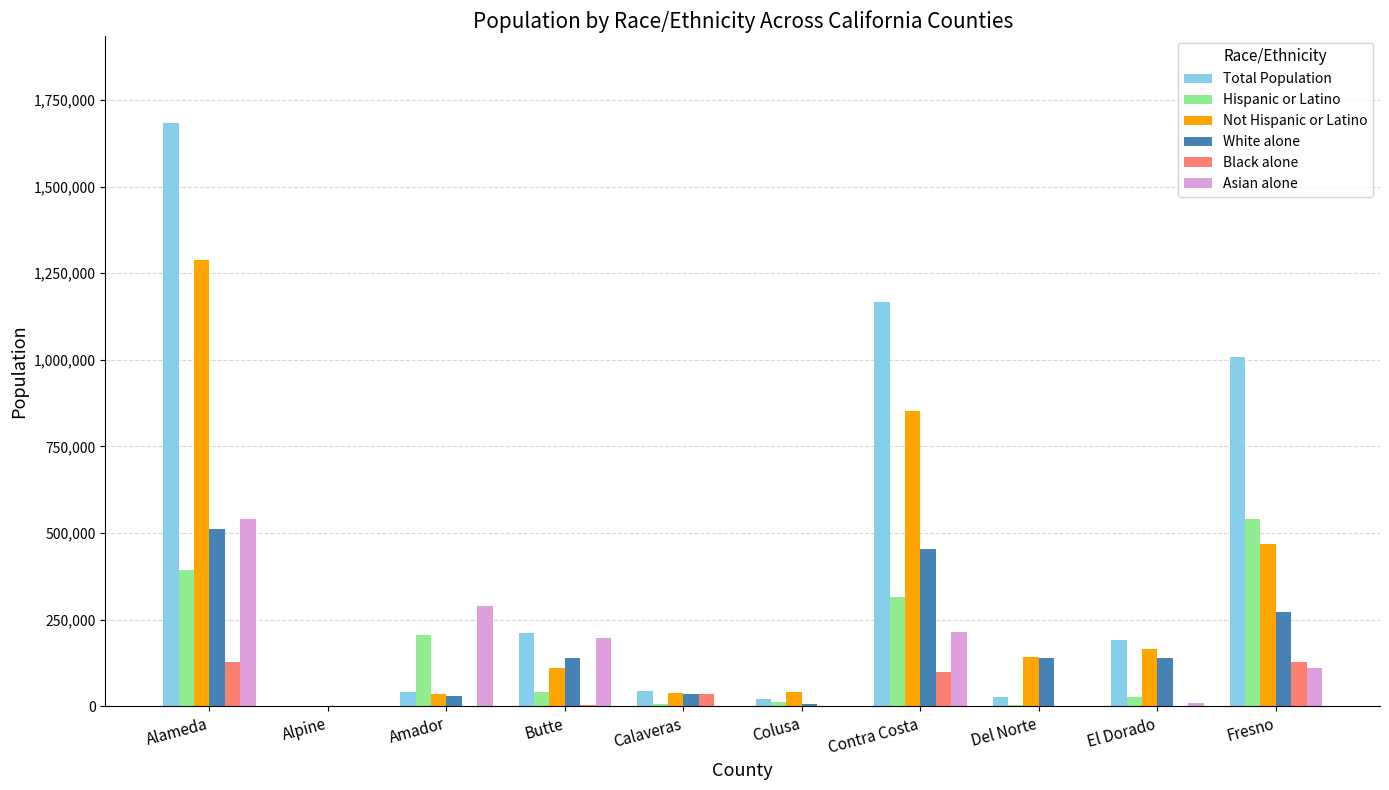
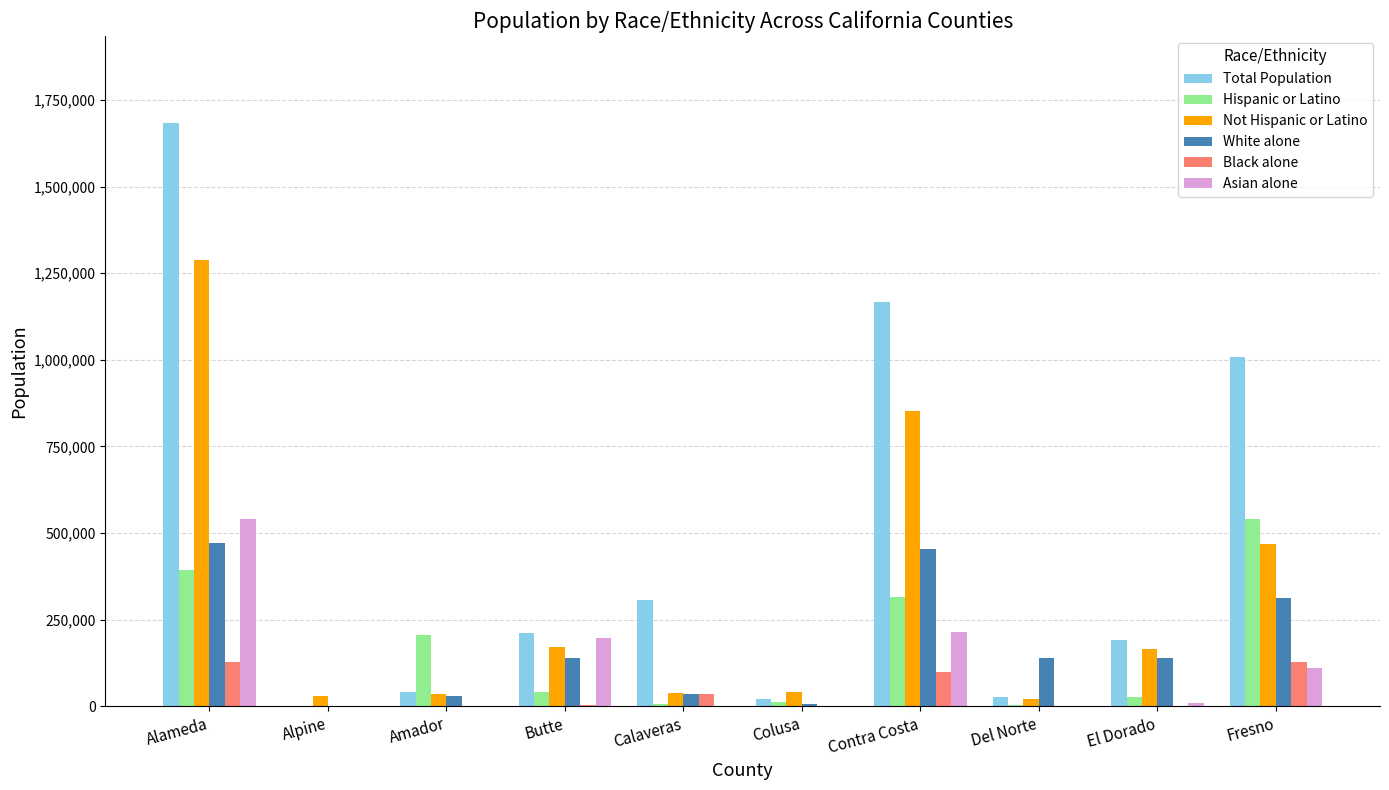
White alone, Alameda: 510,000 -> 470,000
Not Hispanic or Latino, Alpine: 0 -> 30,000
Asian alone, Amador: 290,000 -> 0
Not Hispanic or Latino, Butte: 110,000 -> 170,000
Total Population, Calaveras: 50,000 -> 310,000
Not Hispanic or Latino, Del Norte: 140,000 -> 20,000
White alone, Fresno: 270,000 -> 310,000
